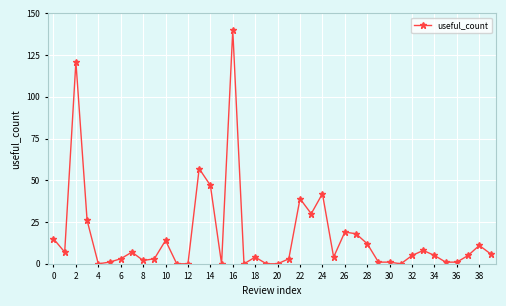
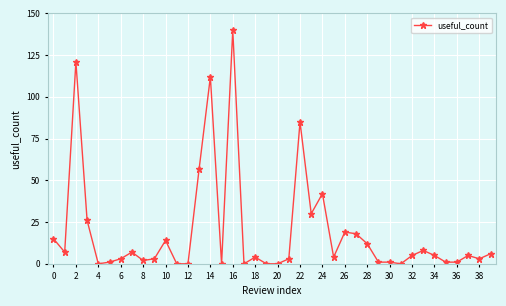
14: 47 -> 112
22: 39 -> 85
38: 11 -> 3
